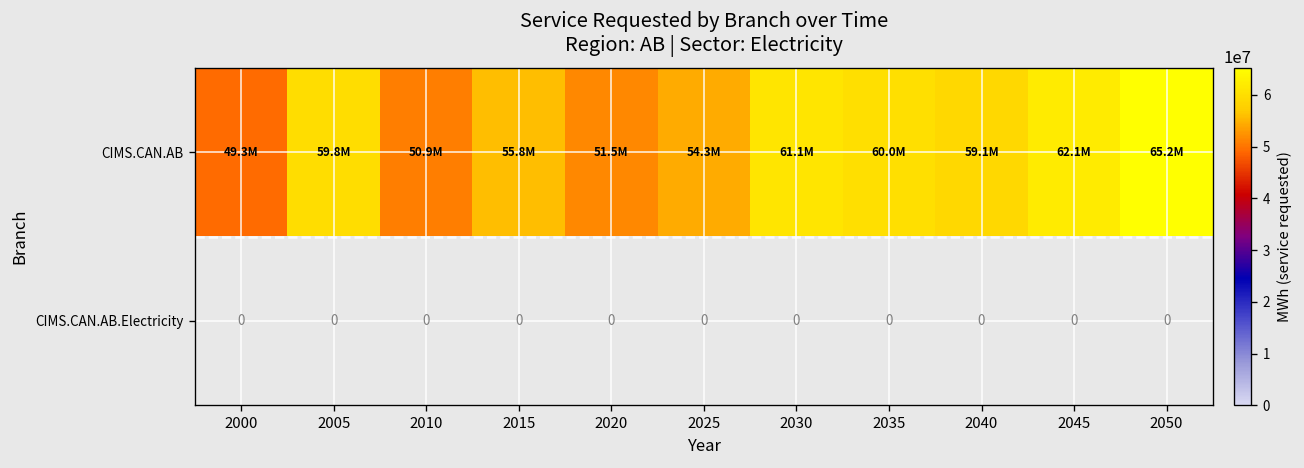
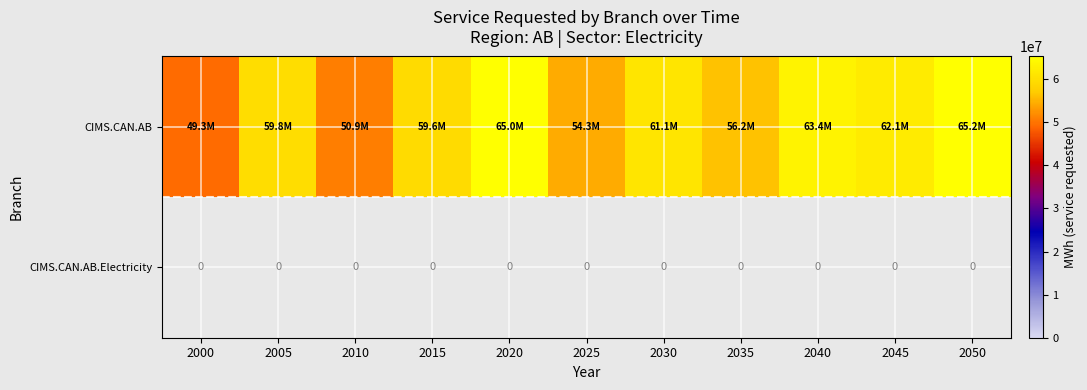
CIMS.CAN.AB, 2015: 55.8M -> 59.6M
CIMS.CAN.AB, 2020: 51.5M -> 65.0M
CIMS.CAN.AB, 2035: 60.0M -> 56.2M
CIMS.CAN.AB, 2040: 59.1M -> 63.4M
